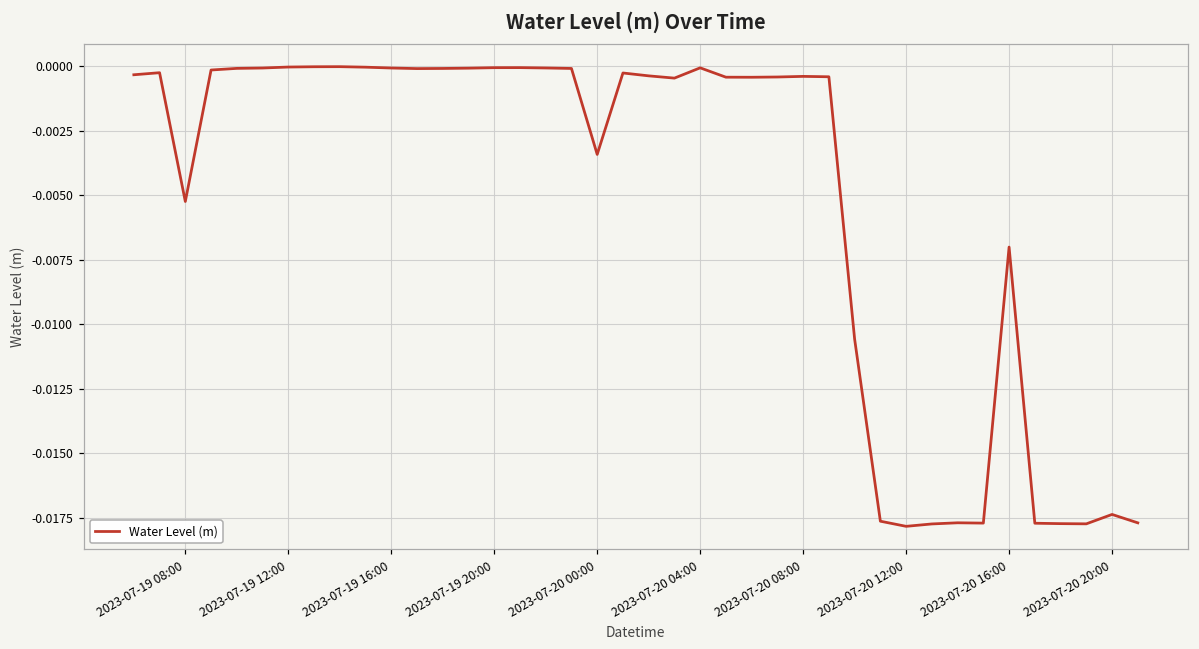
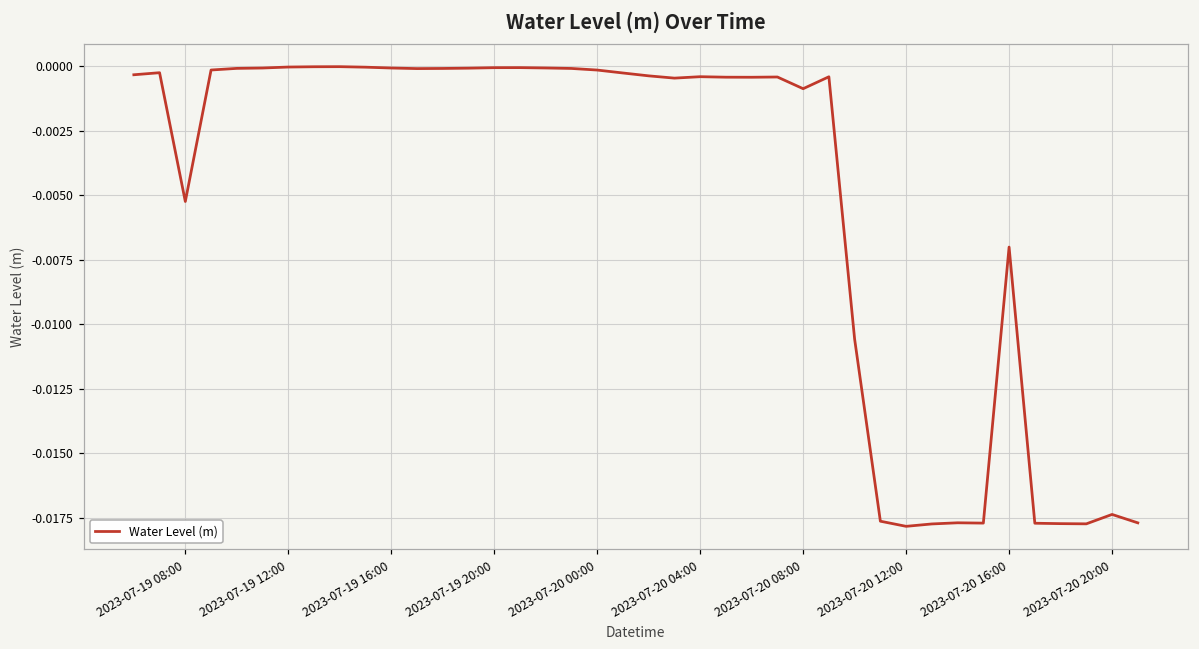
2023-07-20 00:00: -0.0034 -> -0.0001
2023-07-20 04:00: -0.0001 -> -0.0004
2023-07-20 08:00: -0.0004 -> -0.0009
